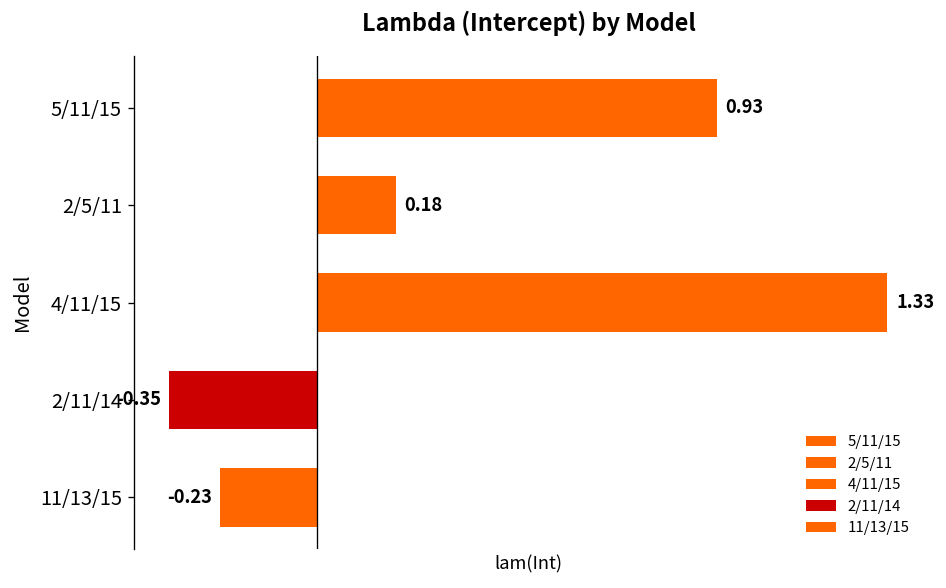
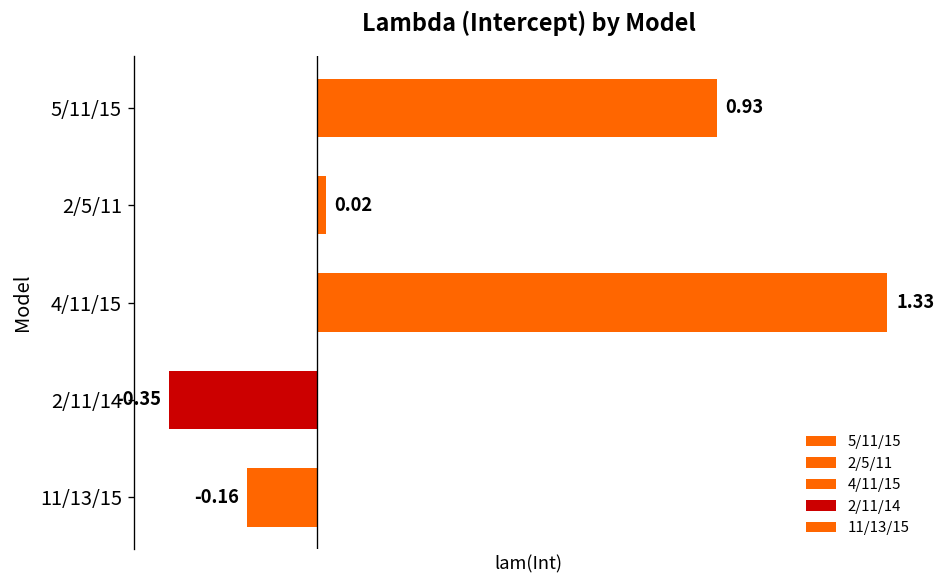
2/5/11: 0.18 -> 0.02
11/13/15: -0.23 -> -0.16
